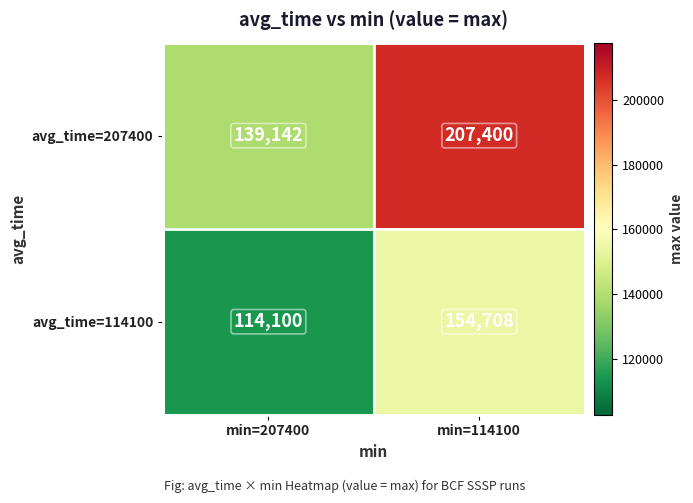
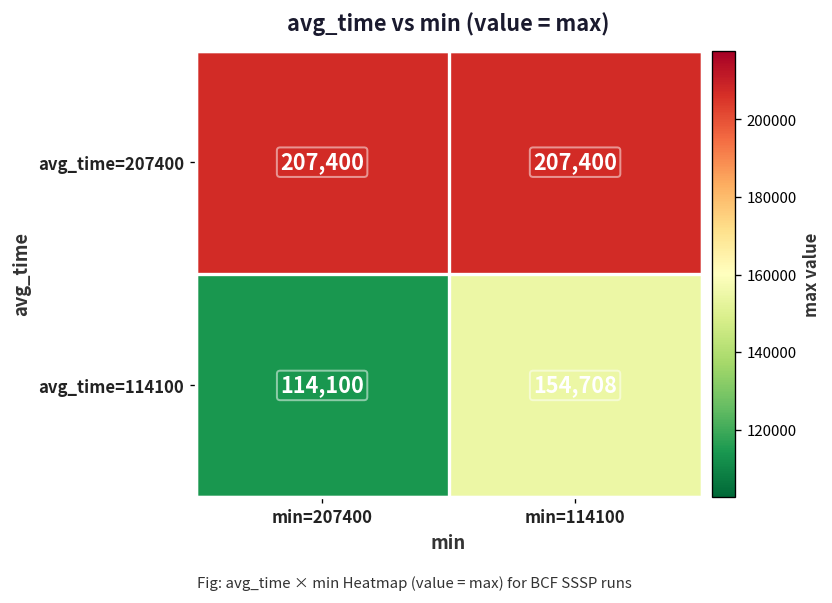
avg_time=207400, min=207400: 139,142 -> 207,400
